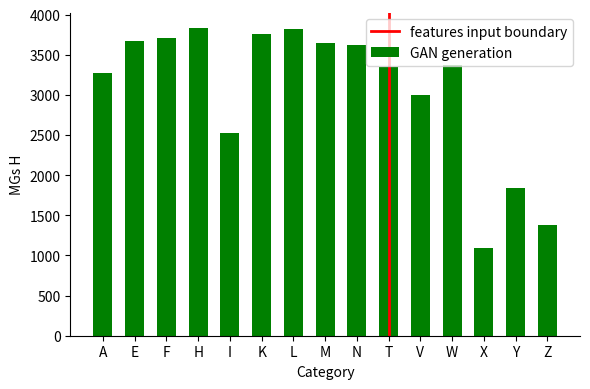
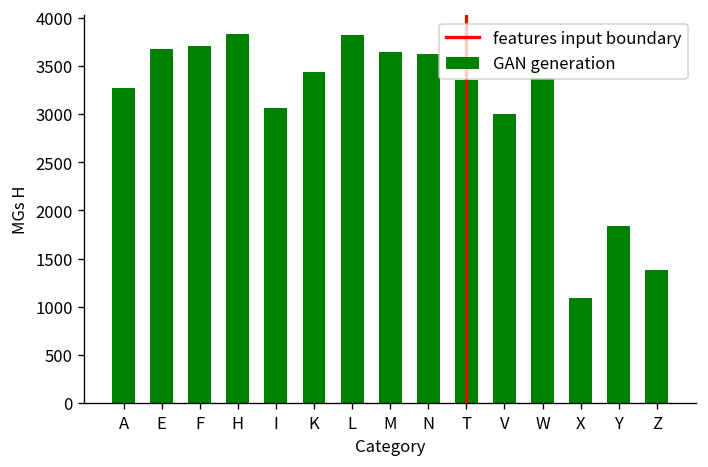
I: 2500 -> 3100
K: 3800 -> 3400
